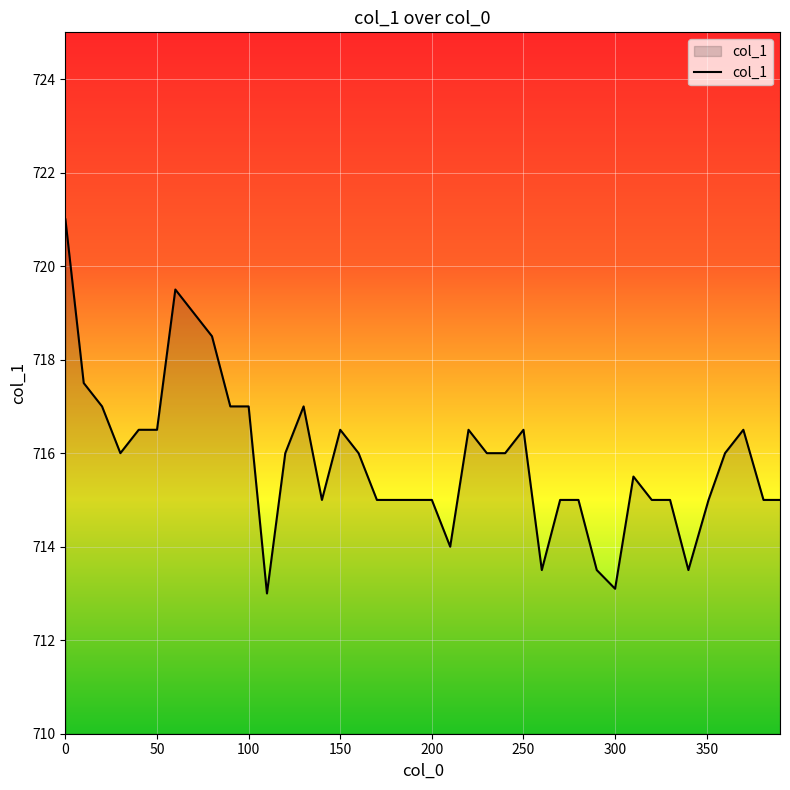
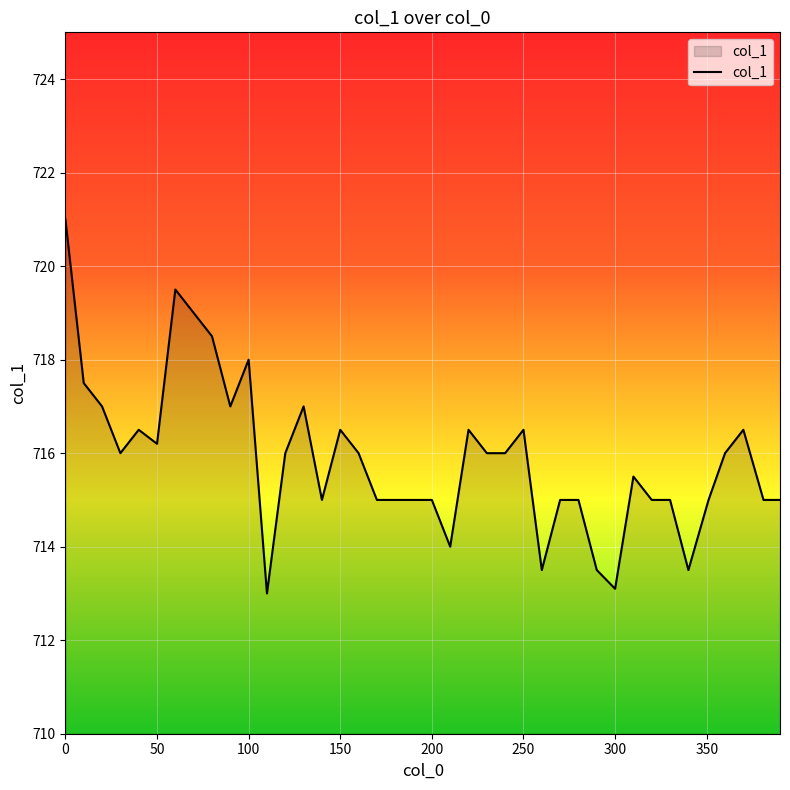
50: 716.5 -> 716.2
100: 717 -> 718
